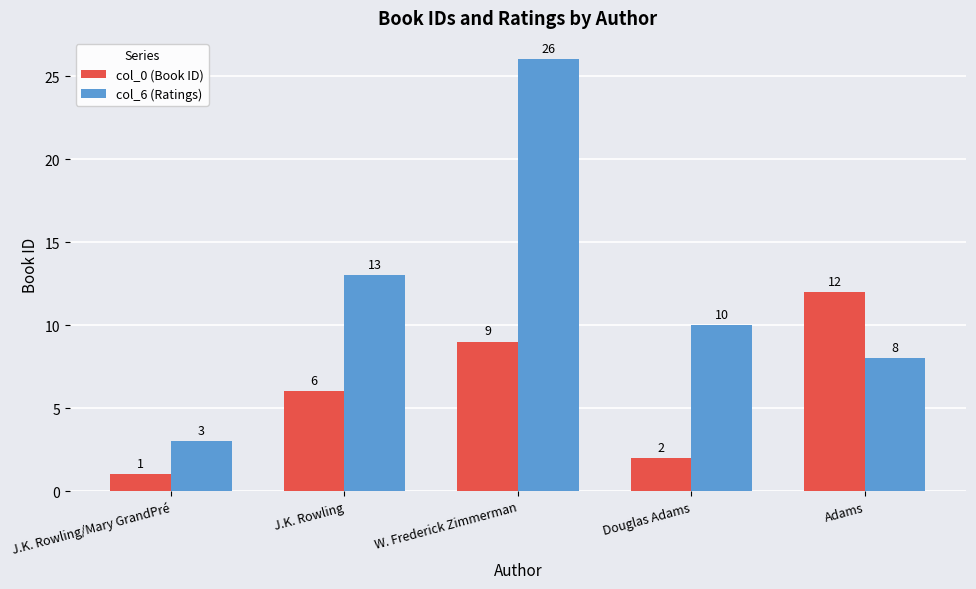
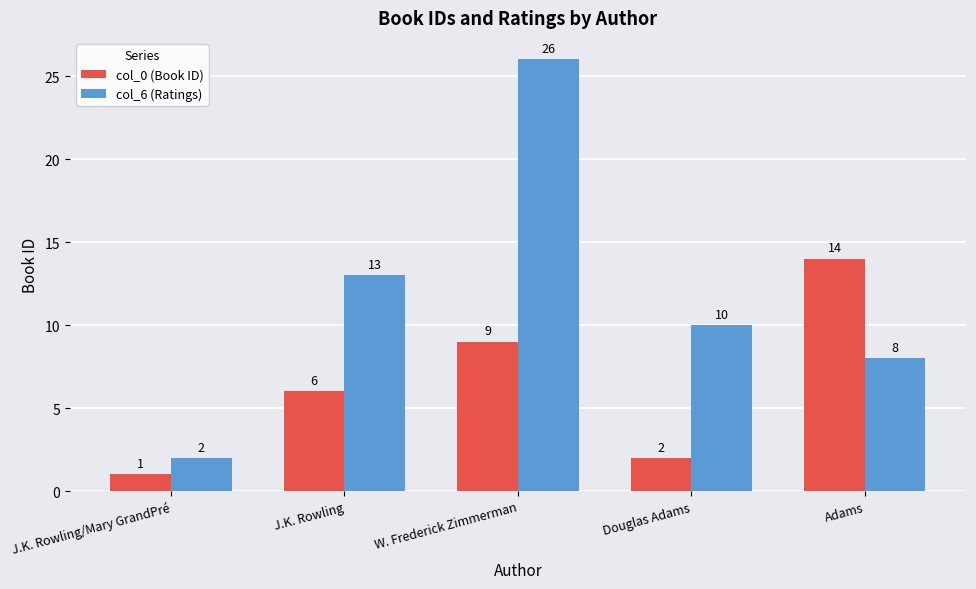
col_6 (Ratings), J.K. Rowling/Mary GrandPré: 3 -> 2
col_0 (Book ID), Adams: 12 -> 14
